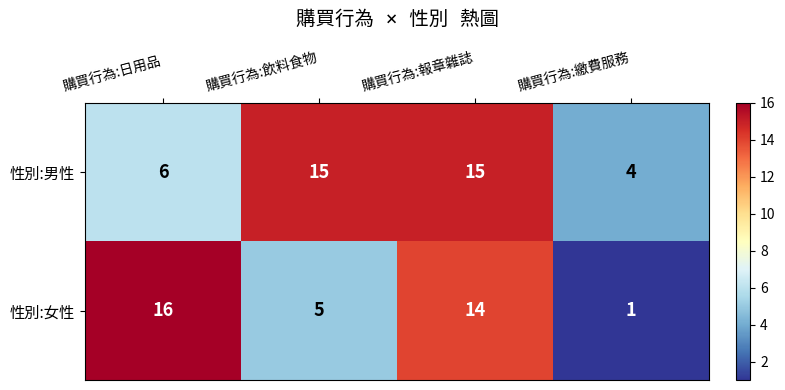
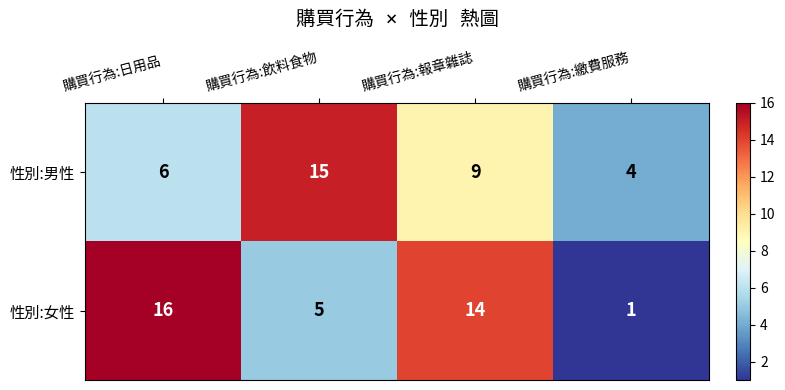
性別:男性, 購買行為:報章雜誌: 15 -> 9
